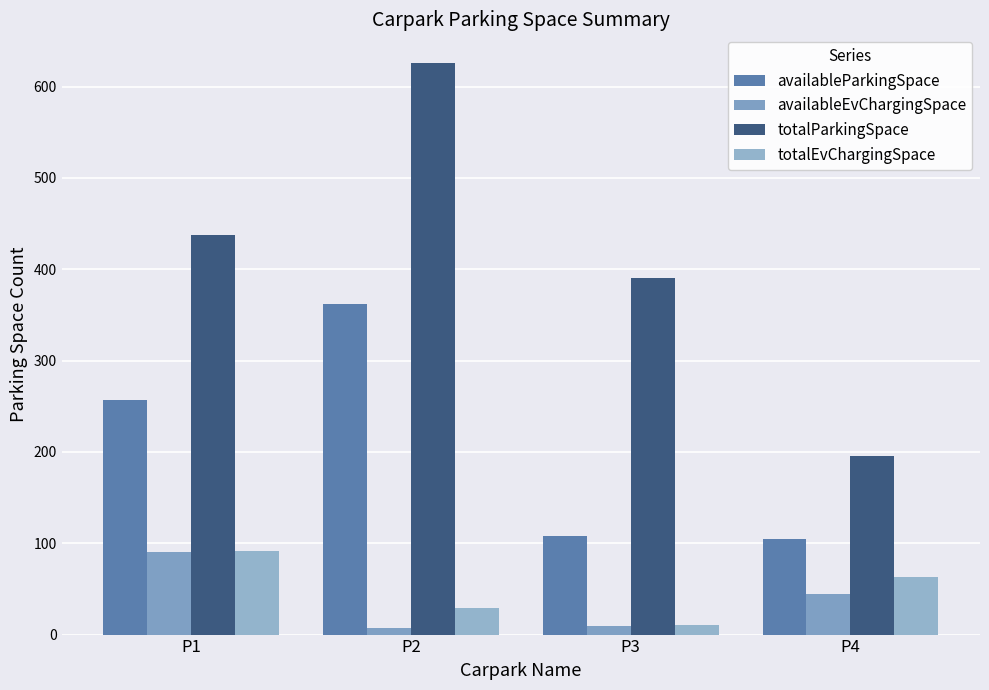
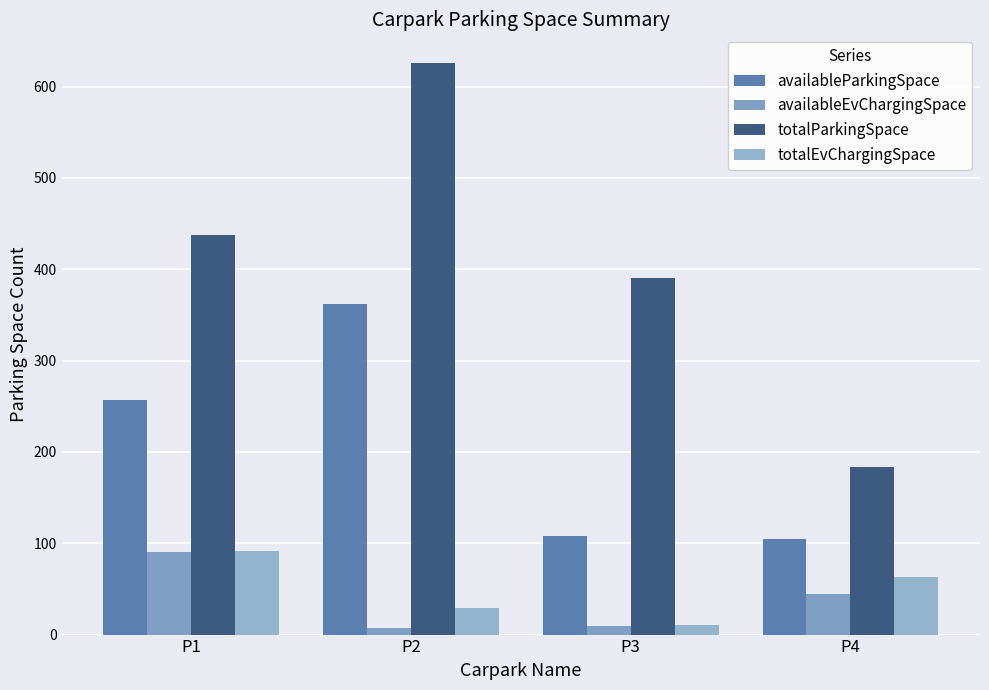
totalParkingSpace, P4: 200 -> 180
